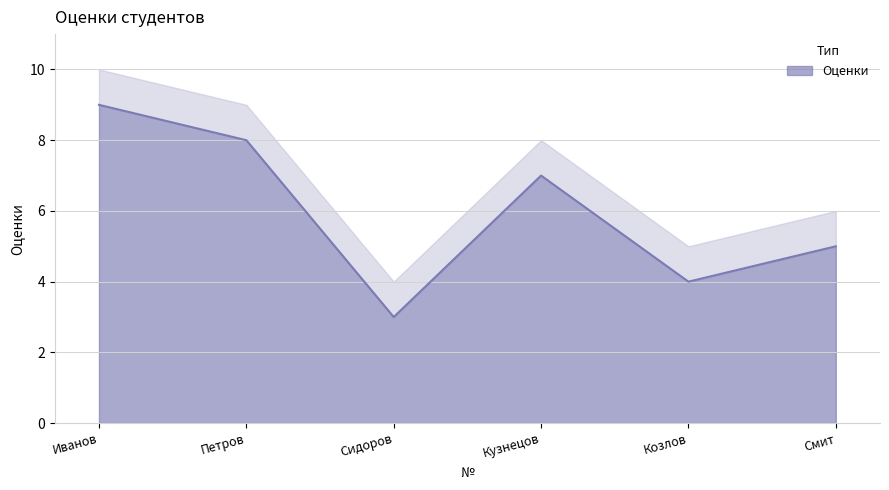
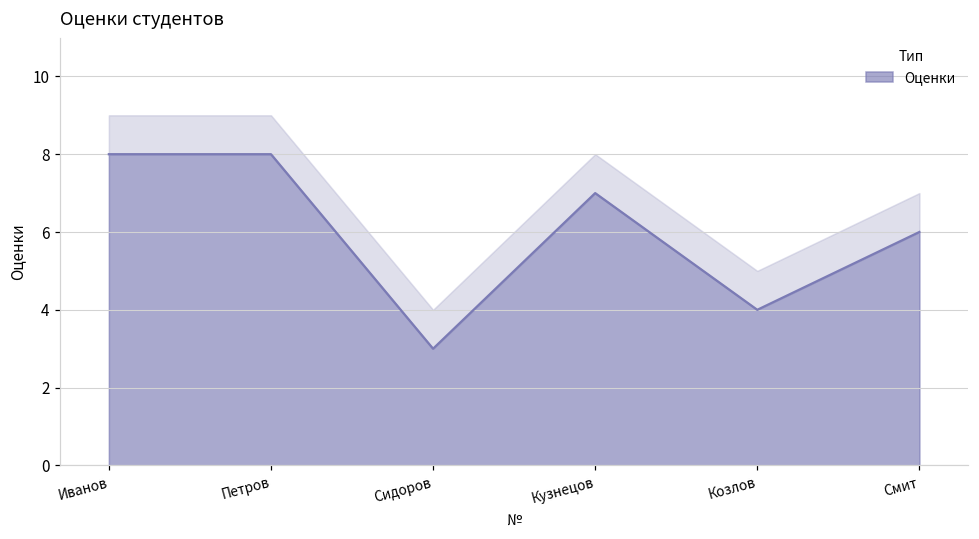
Оценки, Иванов: 9 -> 8
Оценки, Смит: 5 -> 6
